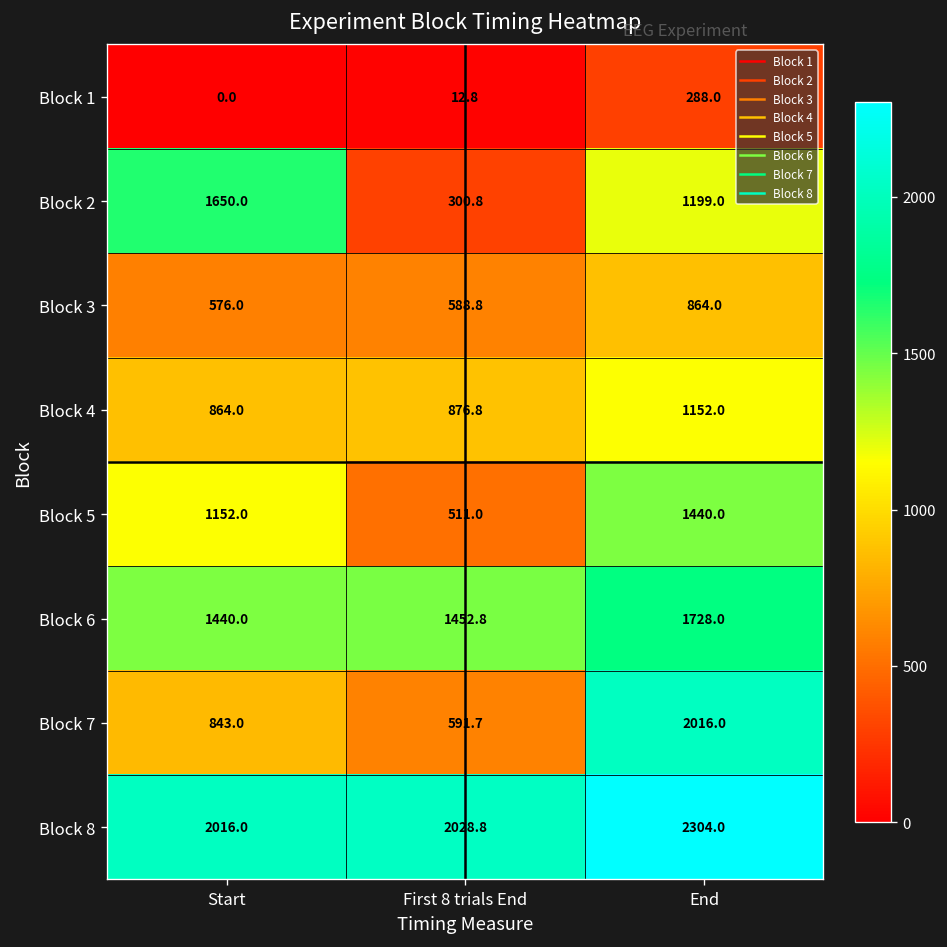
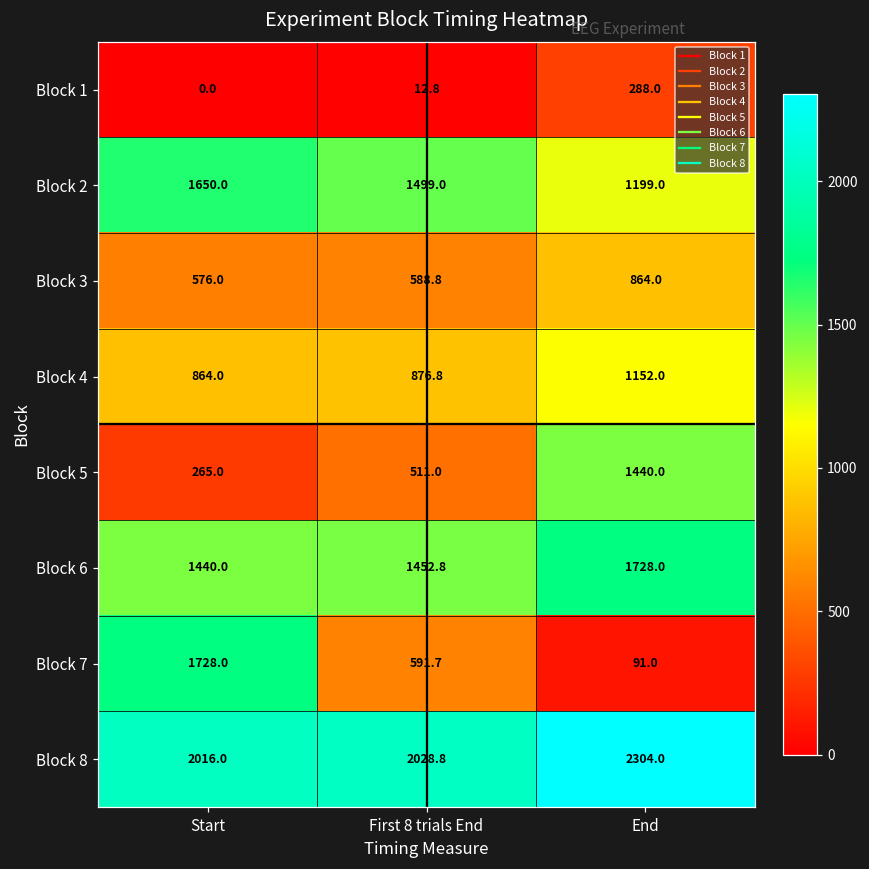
Block 2, First 8 trials End: 300.8 -> 1499.0
Block 5, Start: 1152.0 -> 265.0
Block 7, Start: 843.0 -> 1728.0
Block 7, End: 2016.0 -> 91.0
